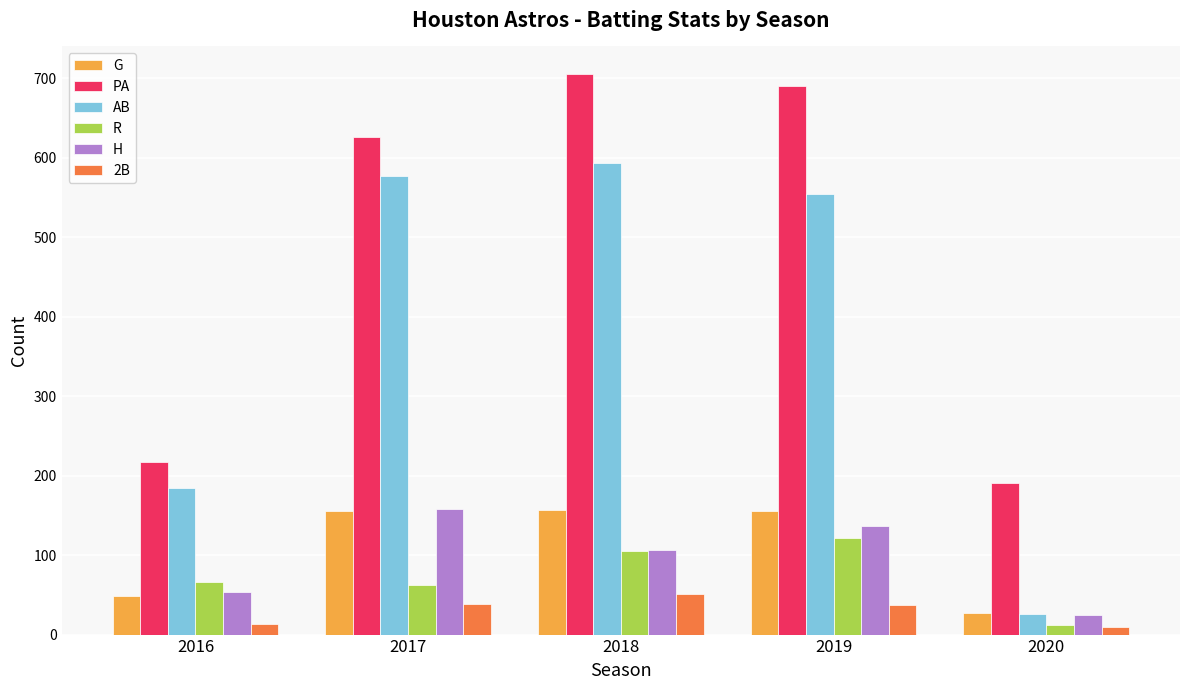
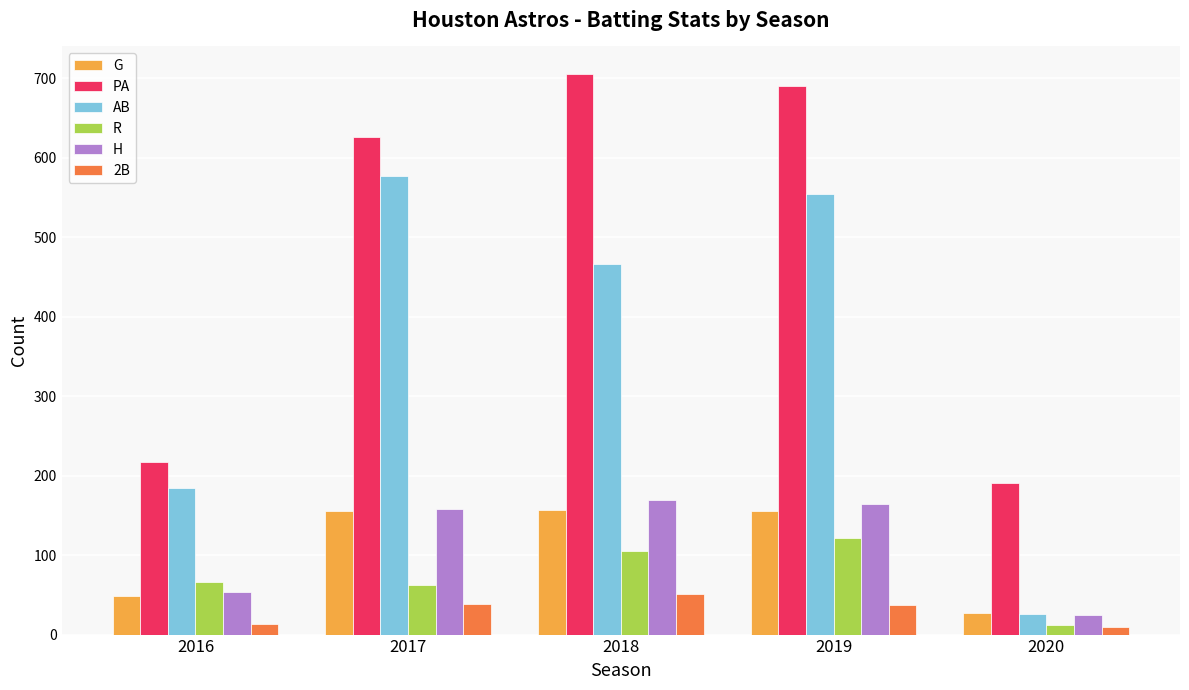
AB, 2018: 590 -> 470
H, 2018: 110 -> 170
H, 2019: 140 -> 160
